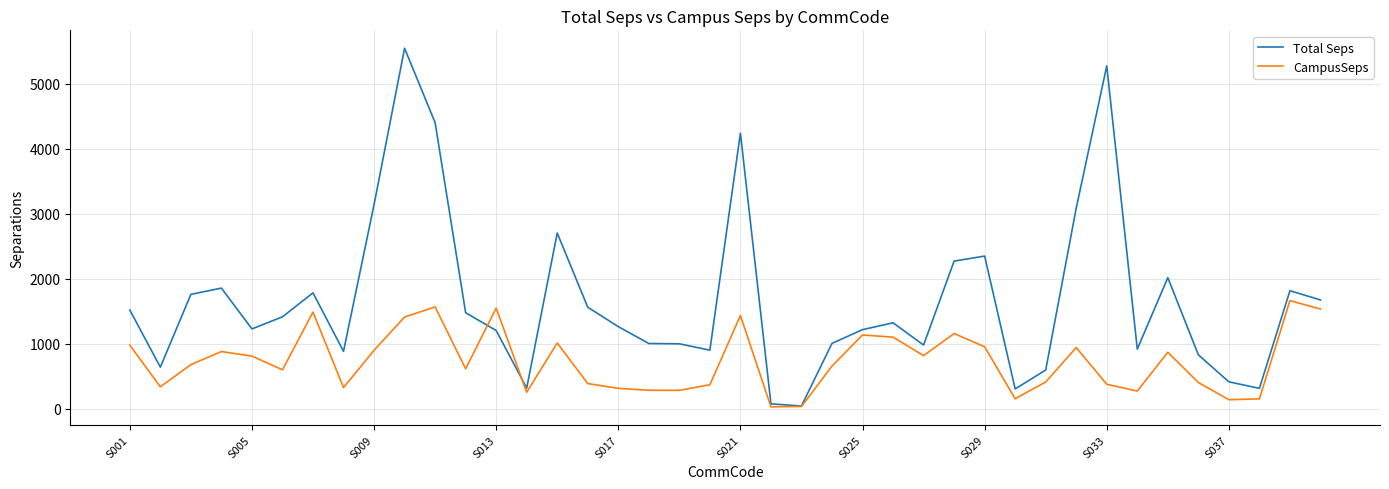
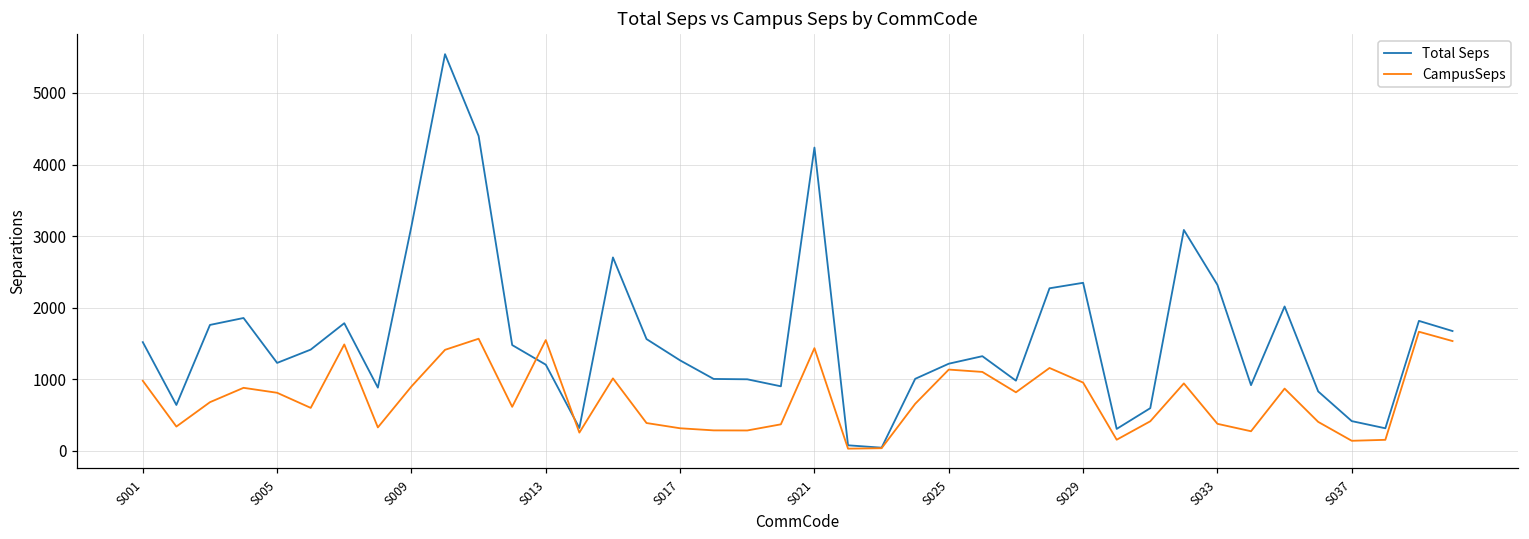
Total Seps, S033: 5300 -> 2300
